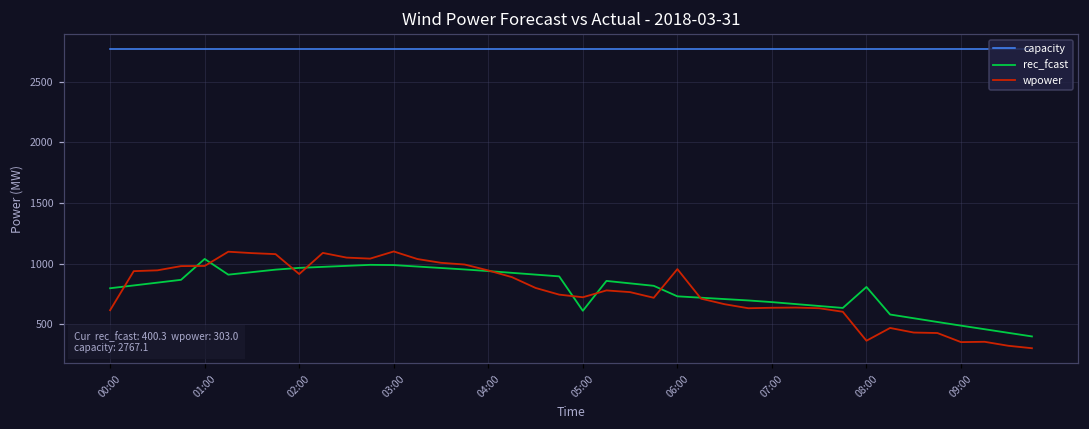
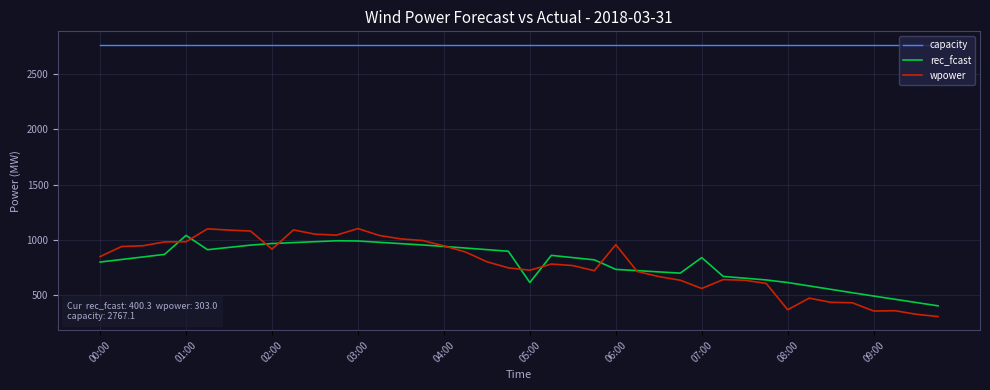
wpower, 00:00: 620 -> 850
rec_fcast, 07:00: 680 -> 840
wpower, 07:00: 640 -> 560
rec_fcast, 08:00: 810 -> 610
